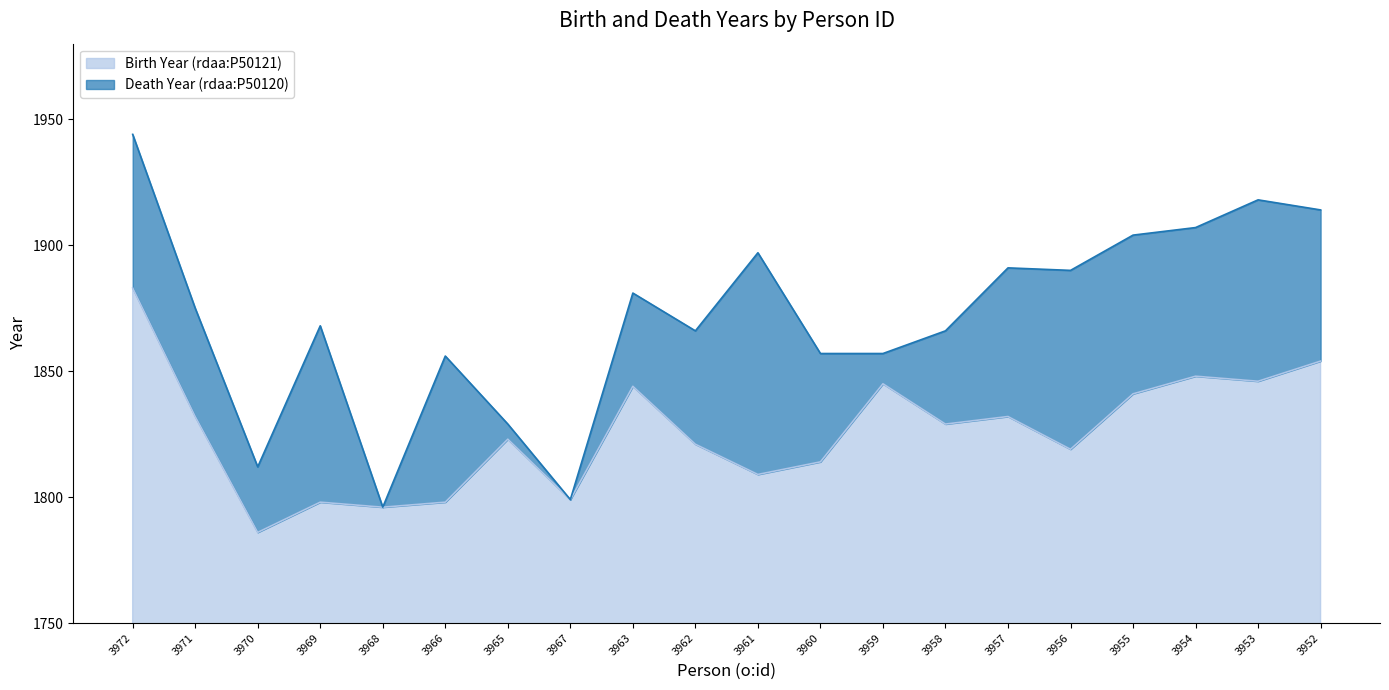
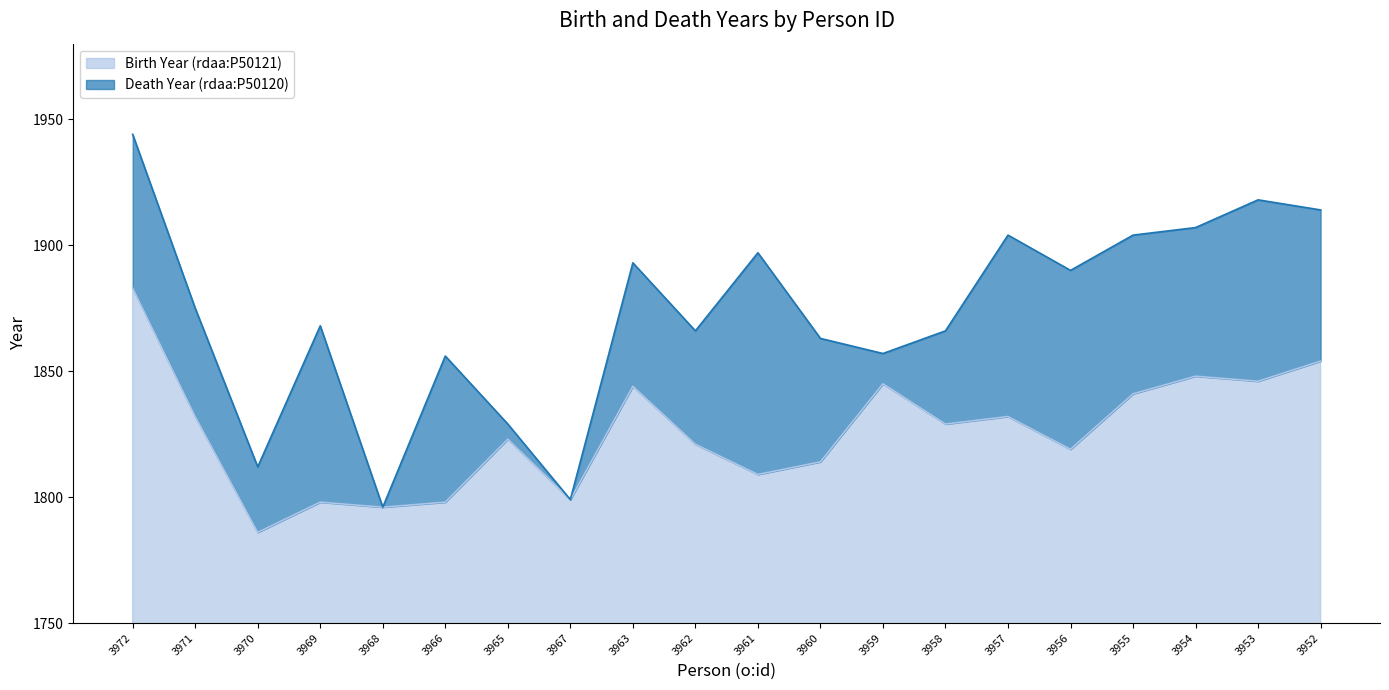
Death Year (rdaa:P50120), 3963: 1881 -> 1893
Death Year (rdaa:P50120), 3960: 1857 -> 1863
Death Year (rdaa:P50120), 3957: 1891 -> 1904
